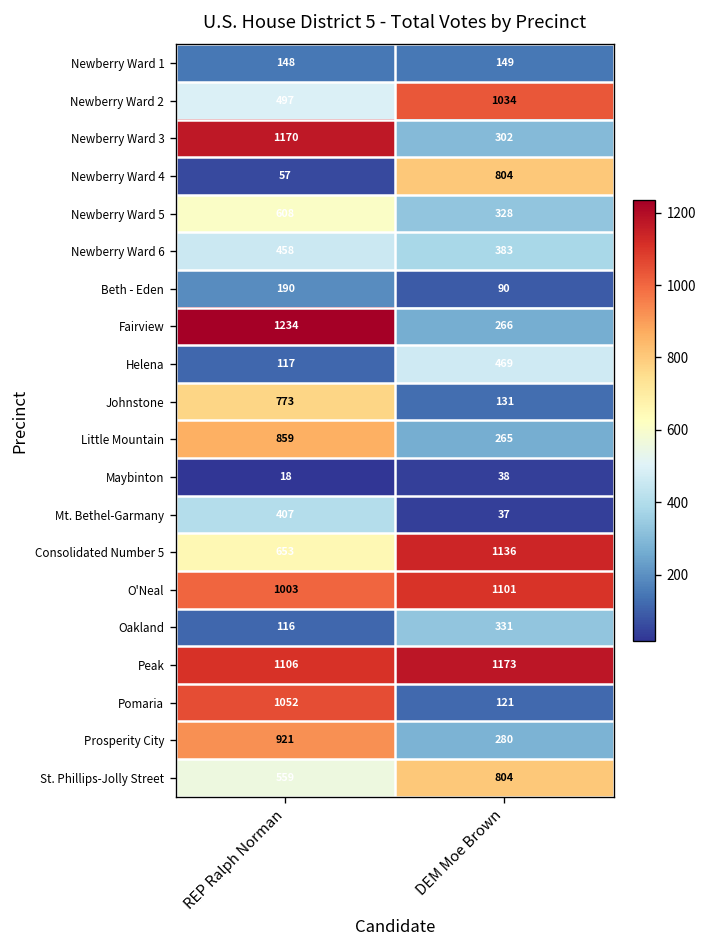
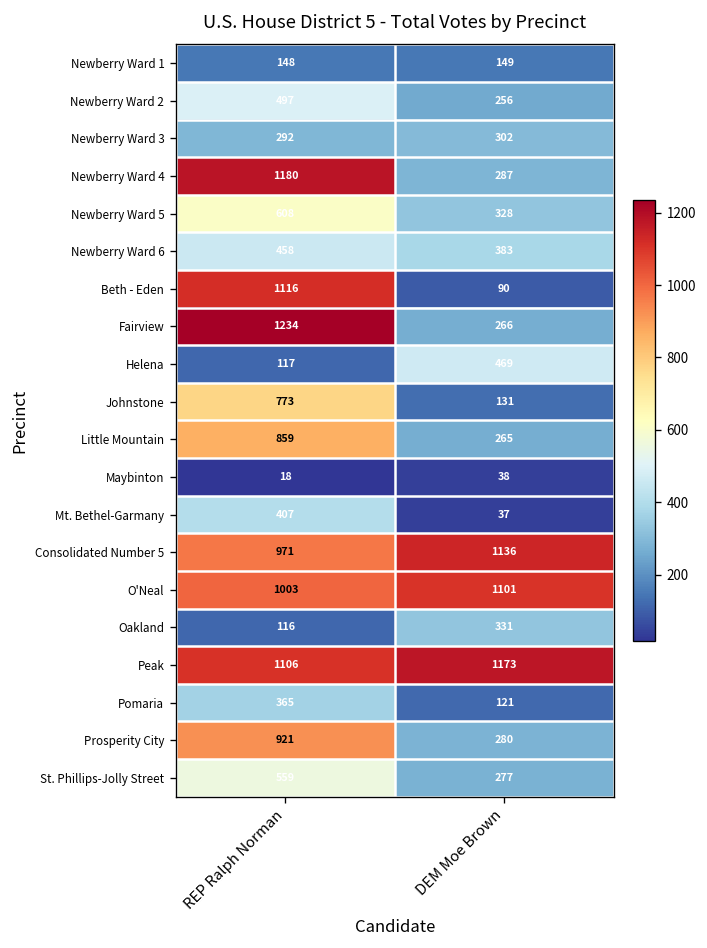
Newberry Ward 2, DEM Moe Brown: 1034 -> 256
Newberry Ward 3, REP Ralph Norman: 1170 -> 292
Newberry Ward 4, REP Ralph Norman: 57 -> 1180
Newberry Ward 4, DEM Moe Brown: 804 -> 287
Beth - Eden, REP Ralph Norman: 190 -> 1116
Consolidated Number 5, REP Ralph Norman: 653 -> 971
Pomaria, REP Ralph Norman: 1052 -> 365
St. Phillips-Jolly Street, DEM Moe Brown: 804 -> 277
